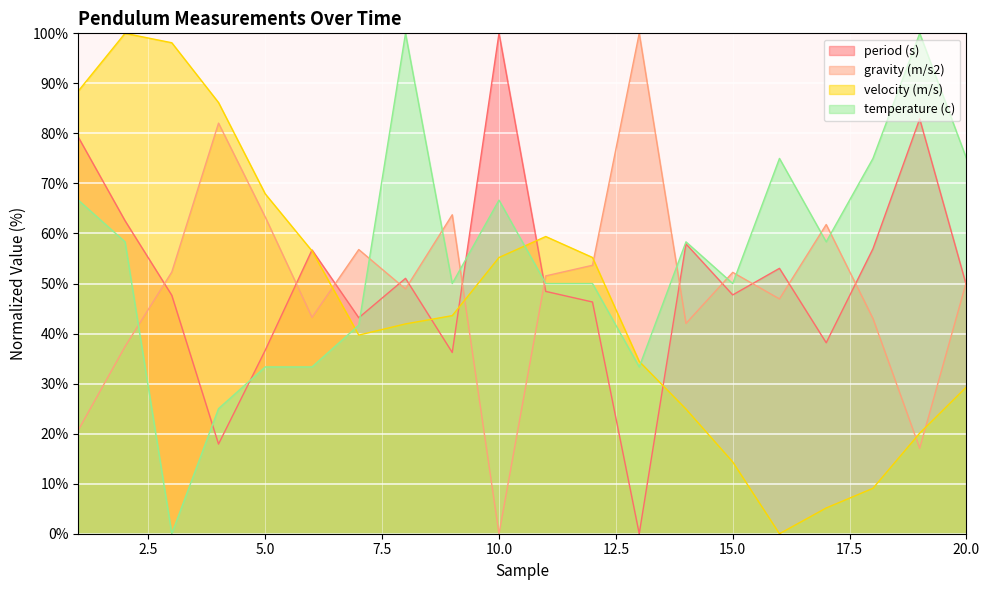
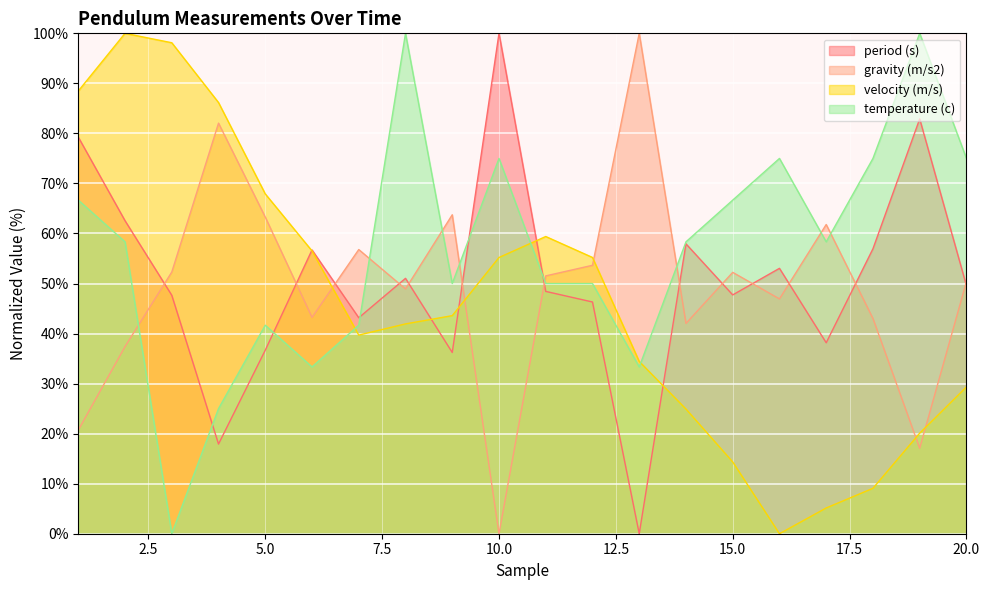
temperature (c), 5.0: 33% -> 42%
temperature (c), 10.0: 67% -> 75%
temperature (c), 15.0: 50% -> 67%
